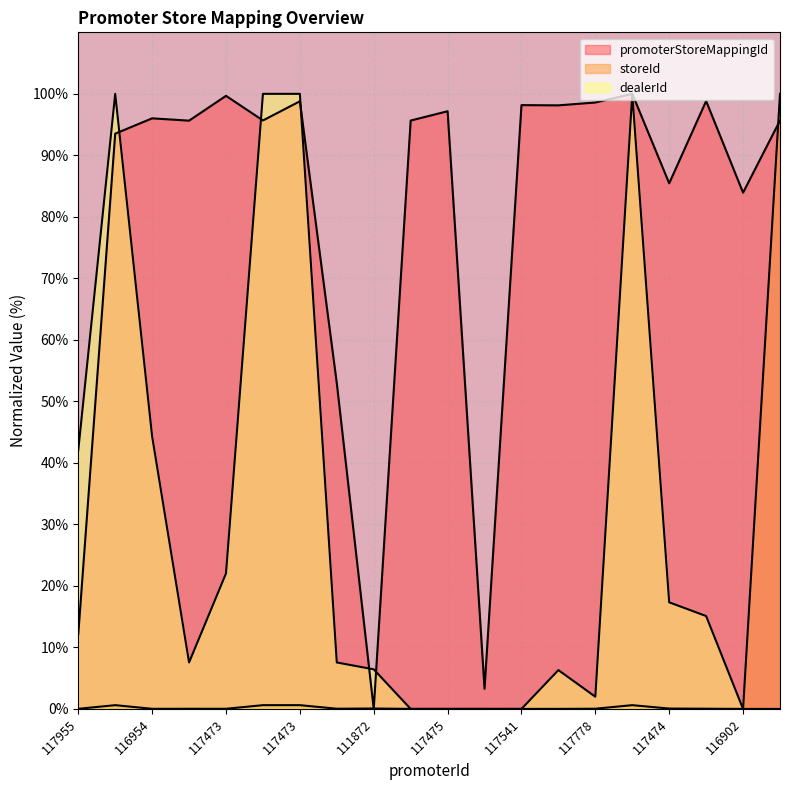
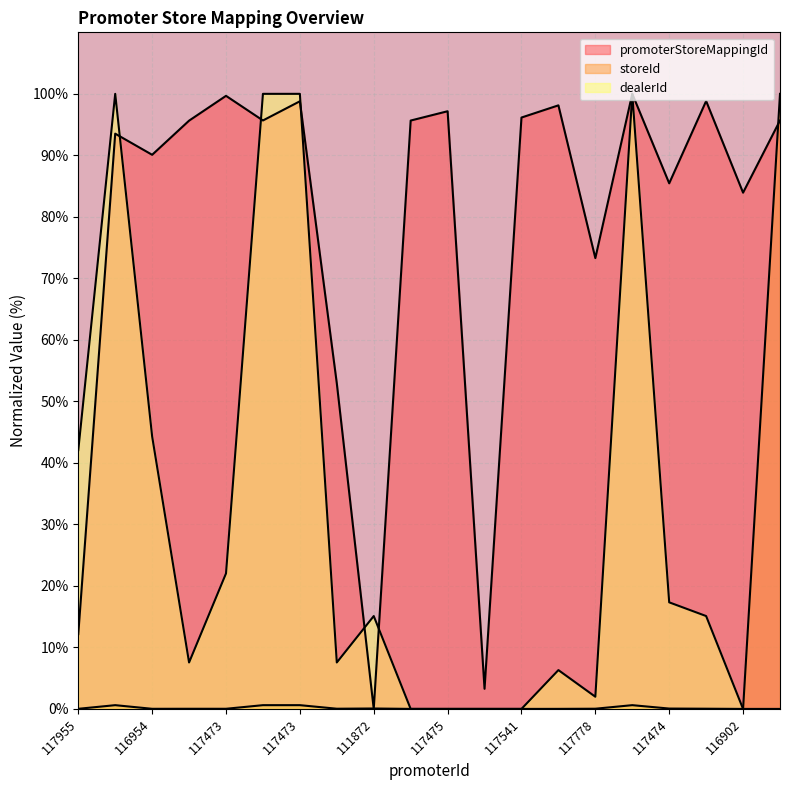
promoterStoreMappingId, 116954: 96% -> 90%
dealerId, 111872: 6% -> 15%
promoterStoreMappingId, 117541: 98% -> 96%
promoterStoreMappingId, 117778: 99% -> 73%
